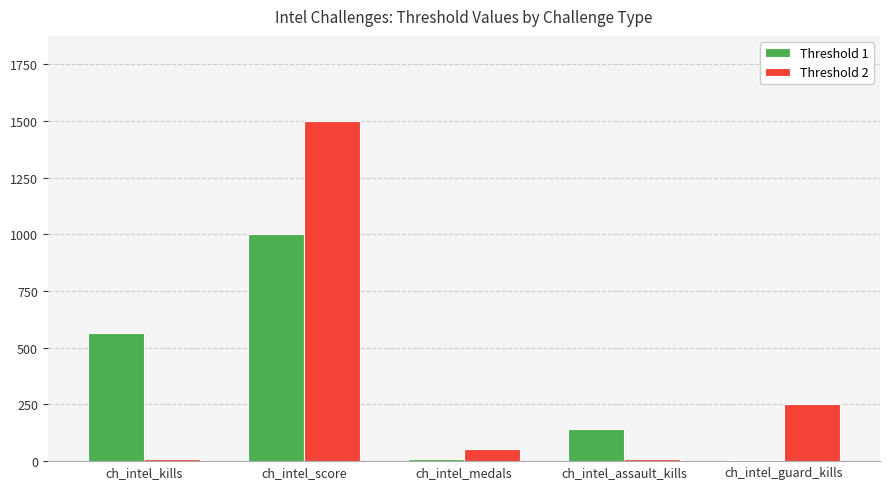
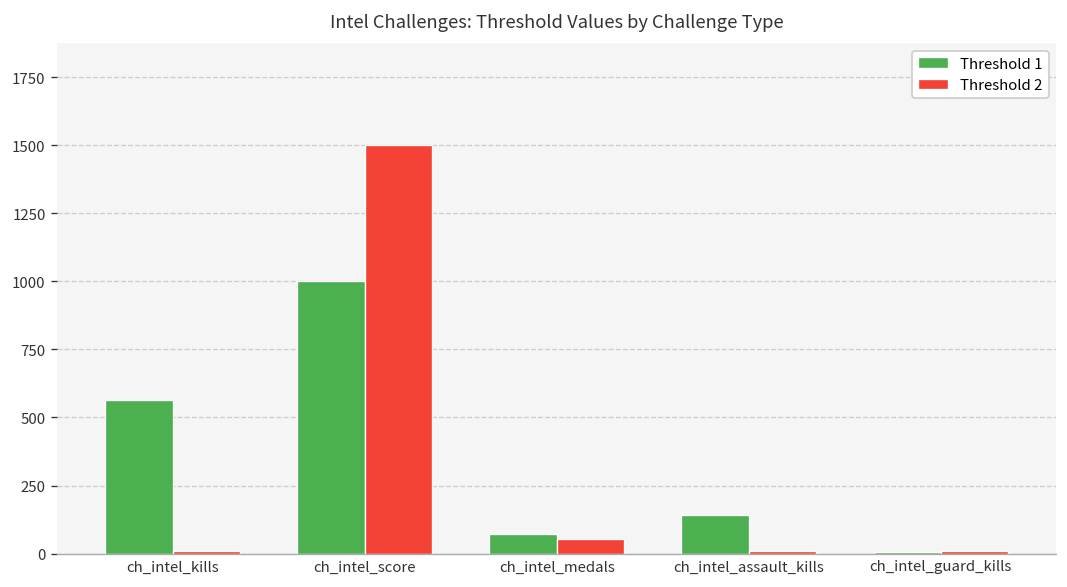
Threshold 1, ch_intel_medals: 10 -> 70
Threshold 2, ch_intel_guard_kills: 250 -> 10
